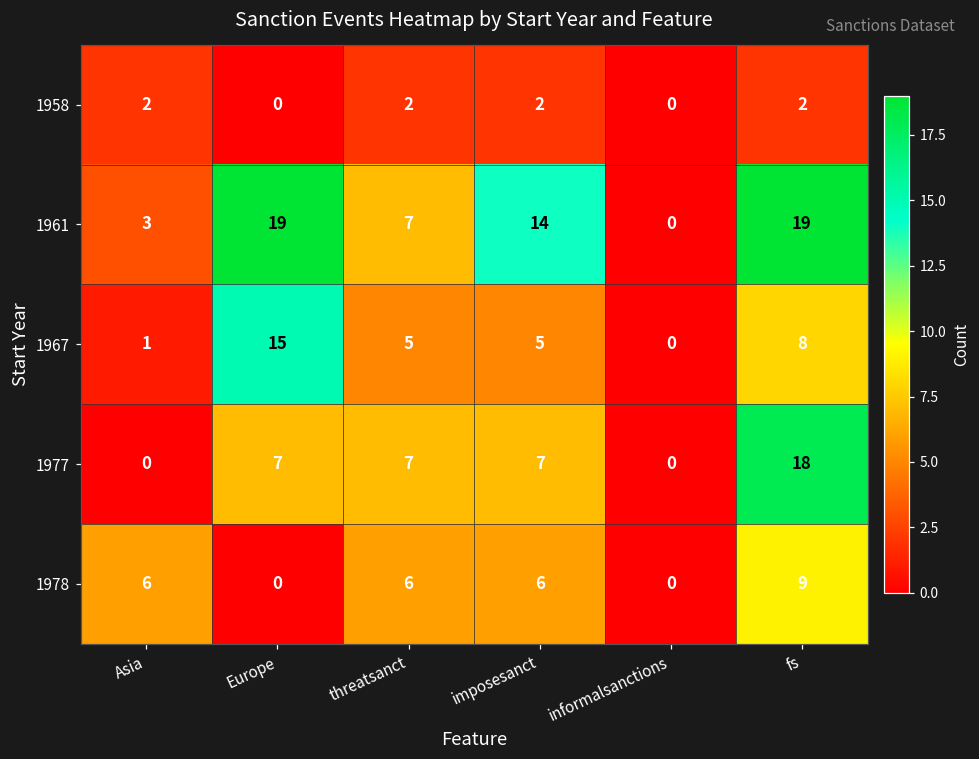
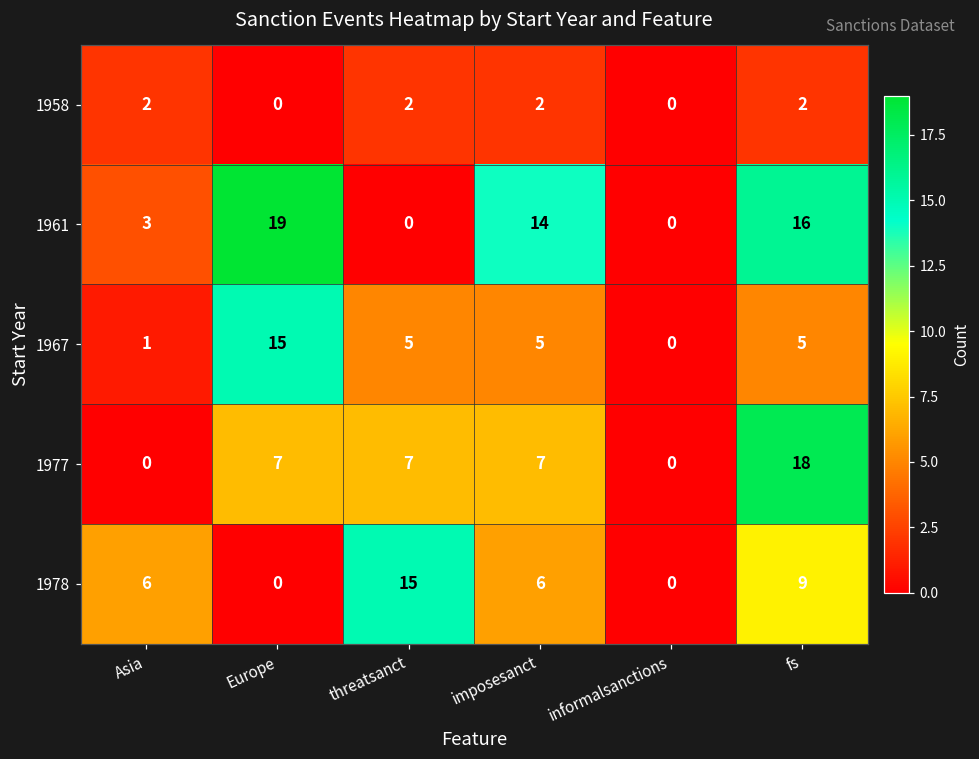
1961, threatsanct: 7 -> 0
1961, fs: 19 -> 16
1967, fs: 8 -> 5
1978, threatsanct: 6 -> 15
